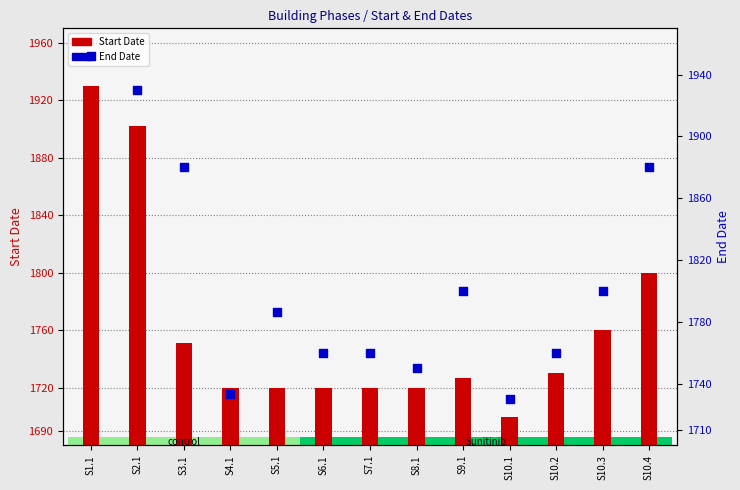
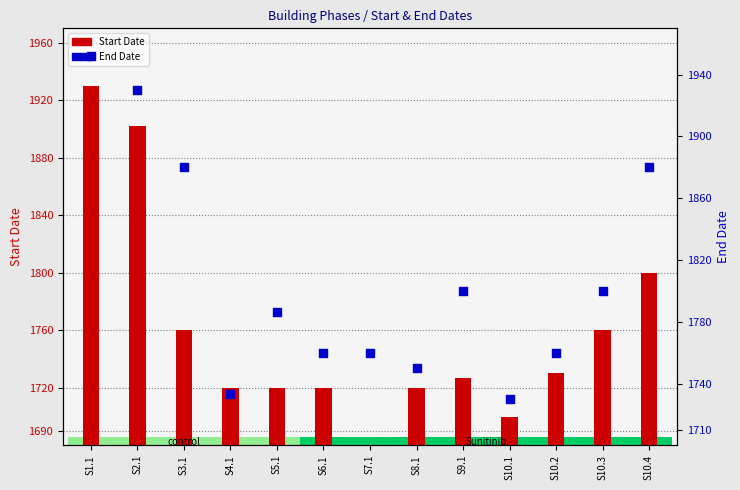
Start Date, S3.1: 1751 -> 1760
Start Date, S7.1: 1720 -> 1680
